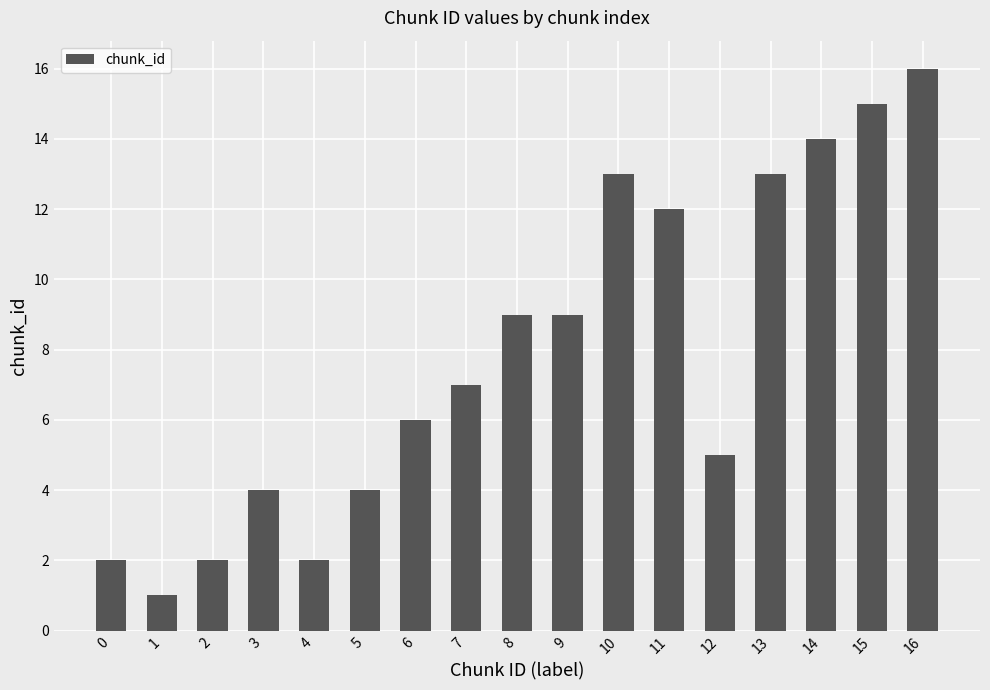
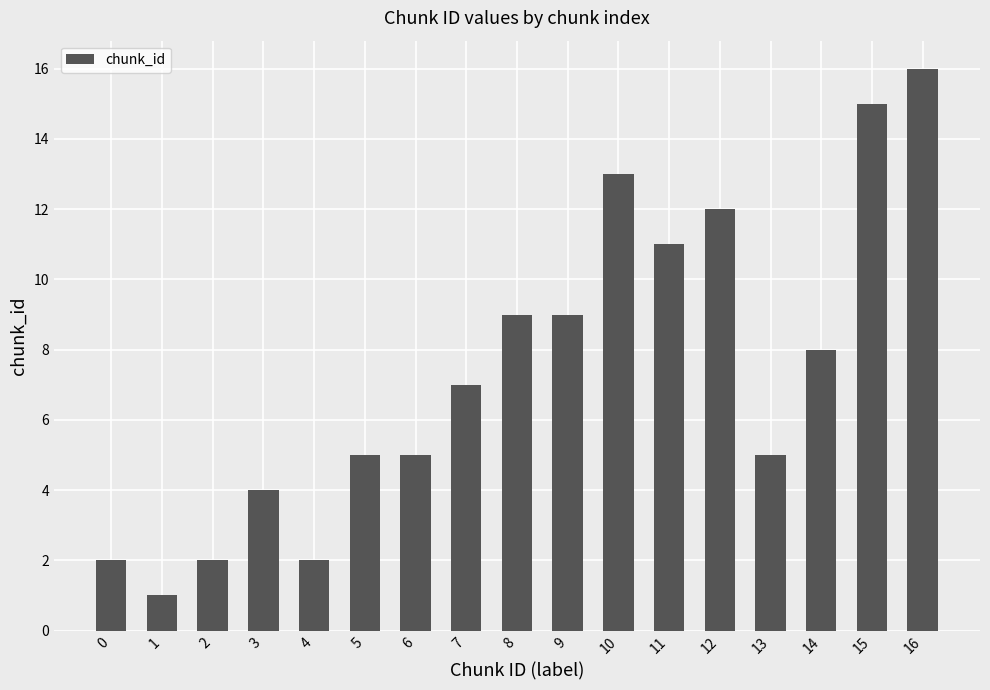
5: 4 -> 5
6: 6 -> 5
11: 12 -> 11
12: 5 -> 12
13: 13 -> 5
14: 14 -> 8
